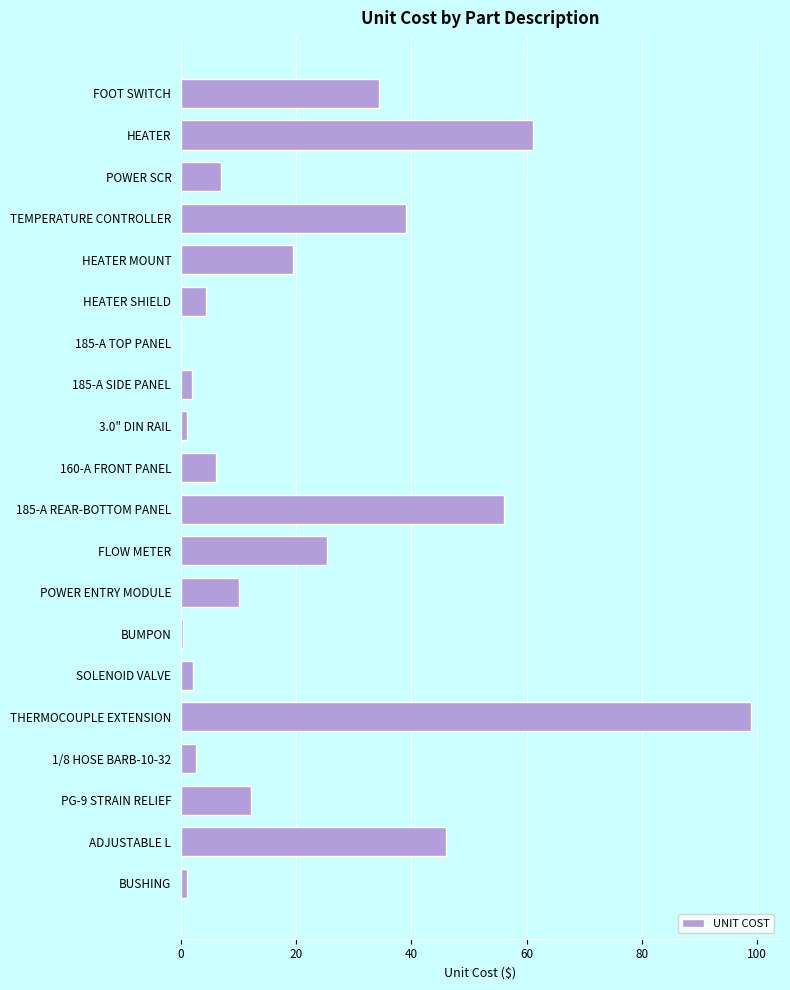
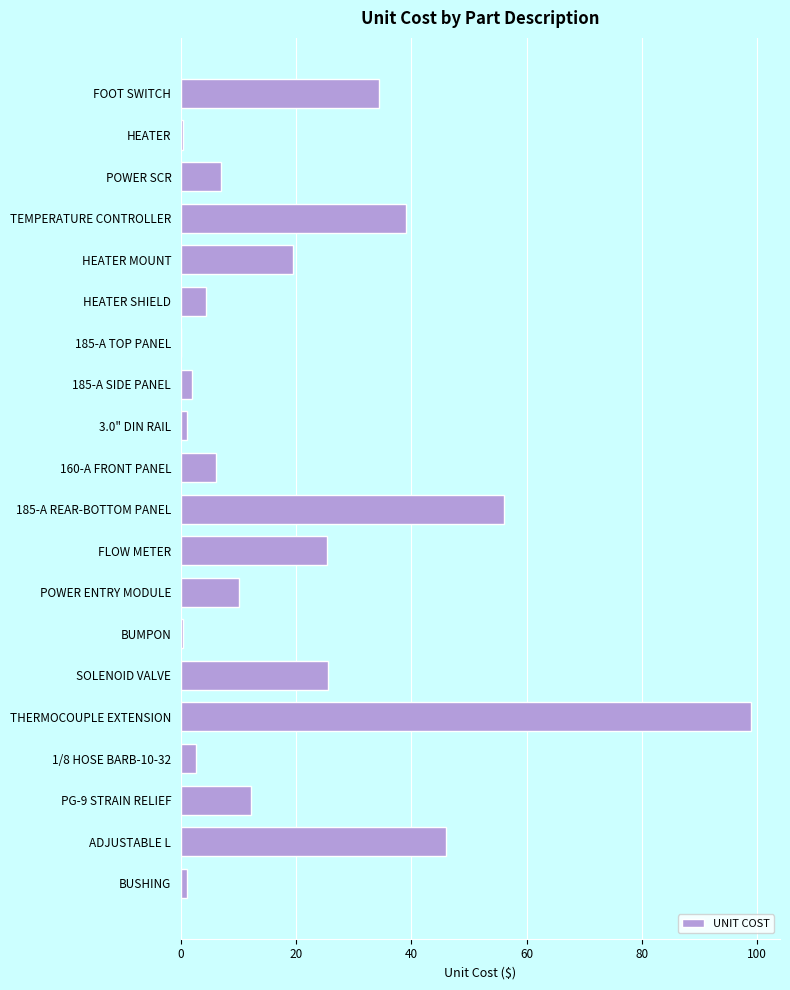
HEATER: 61 -> 0
SOLENOID VALVE: 2 -> 26
